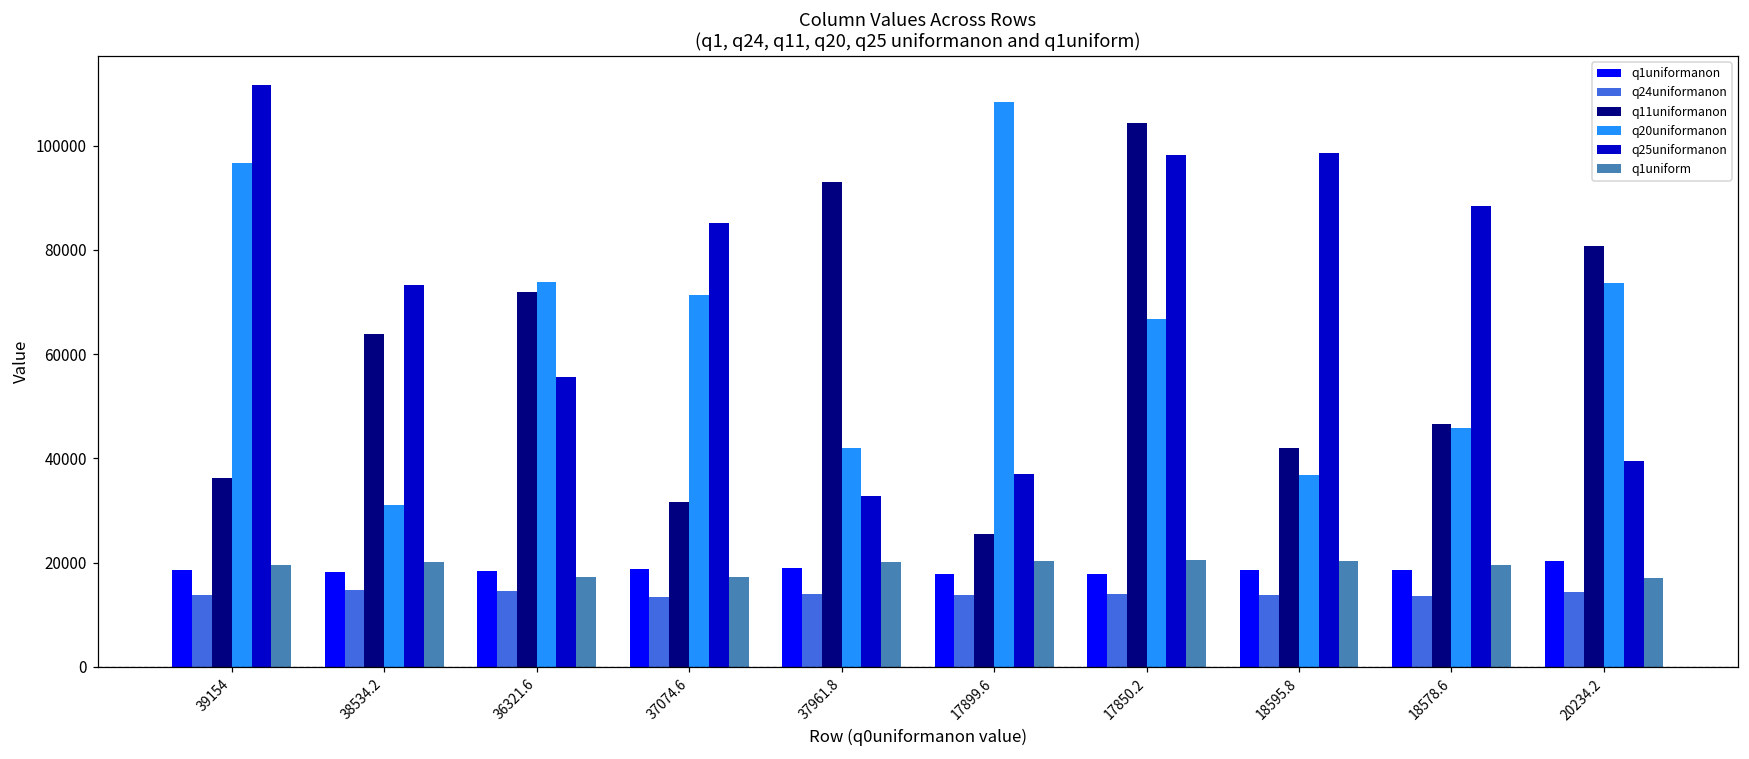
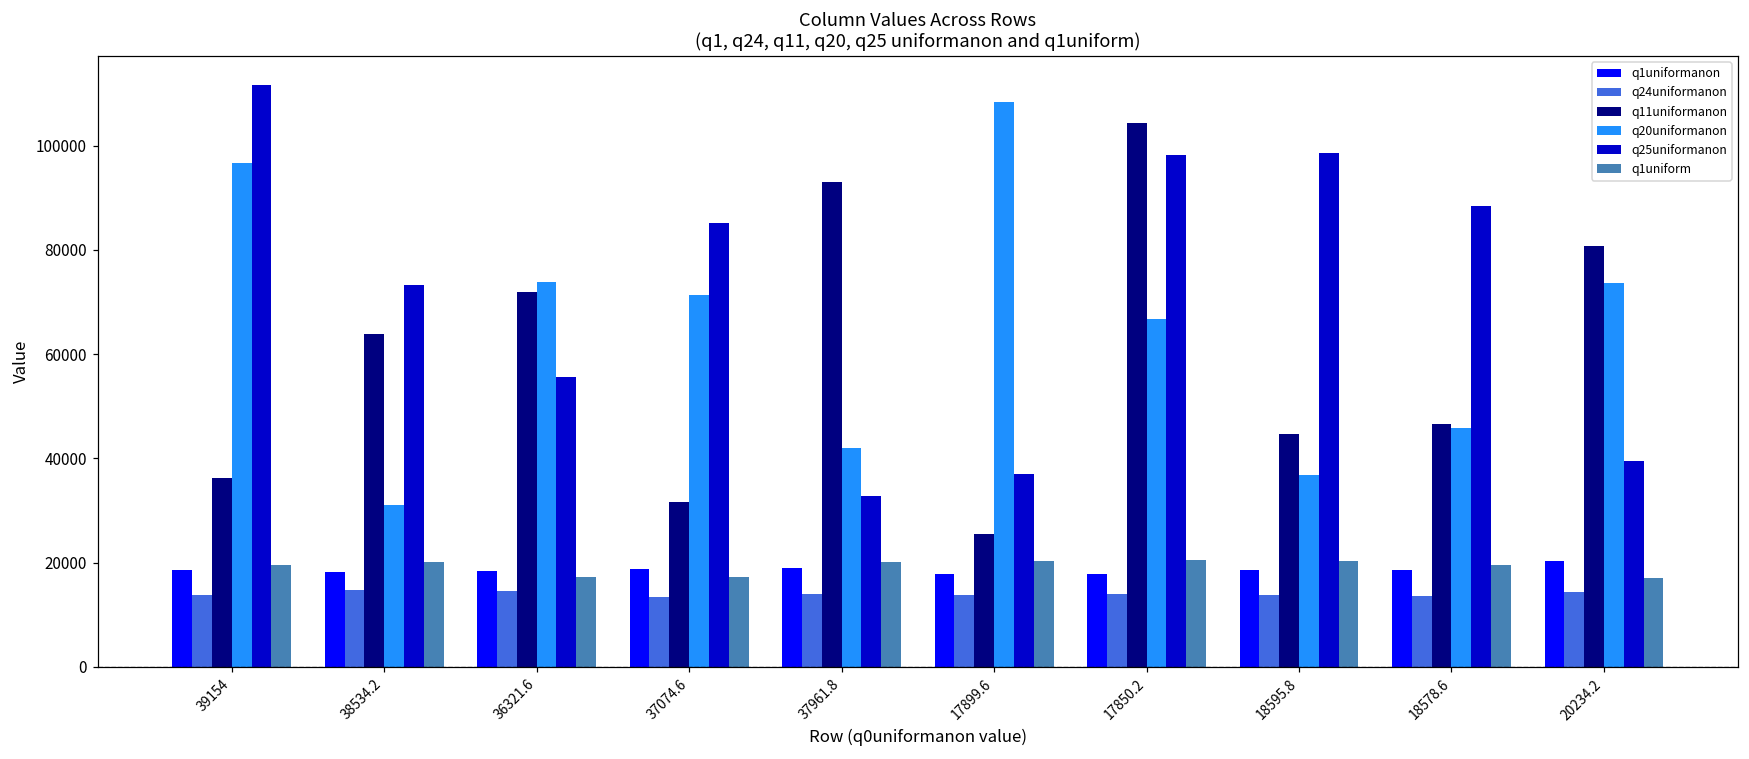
q11uniformanon, 18595.8: 42000 -> 45000
